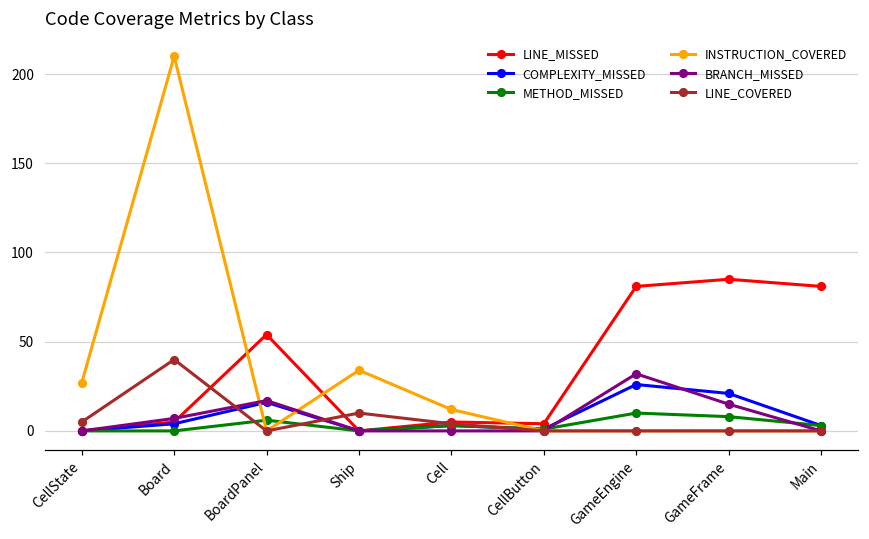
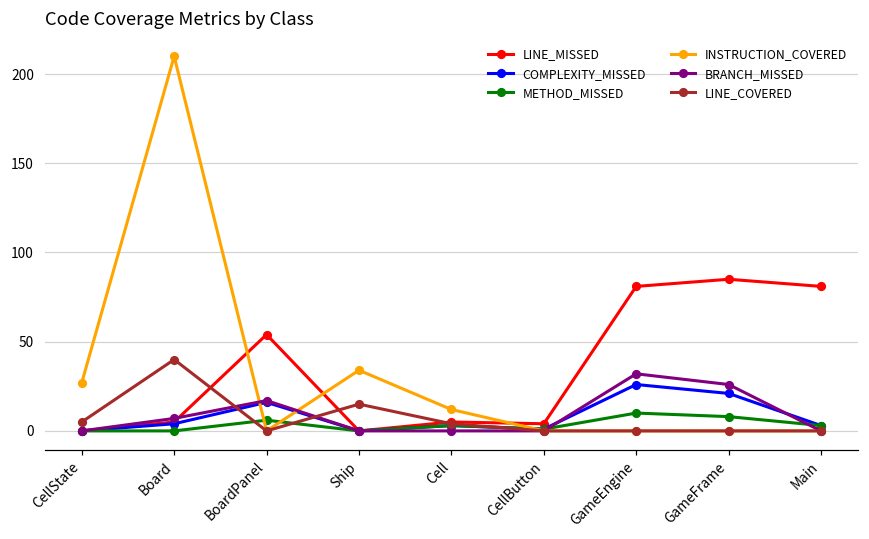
LINE_COVERED, Ship: 10 -> 15
BRANCH_MISSED, GameFrame: 15 -> 26
